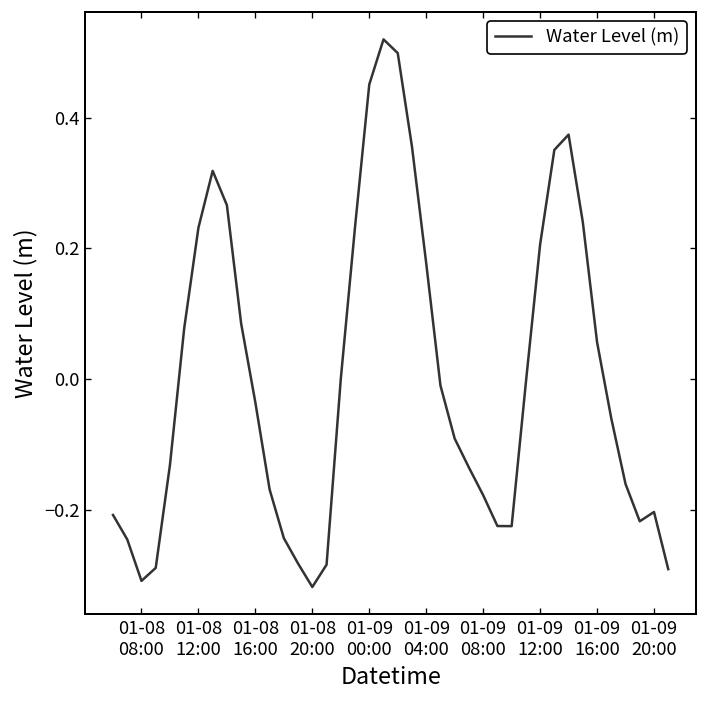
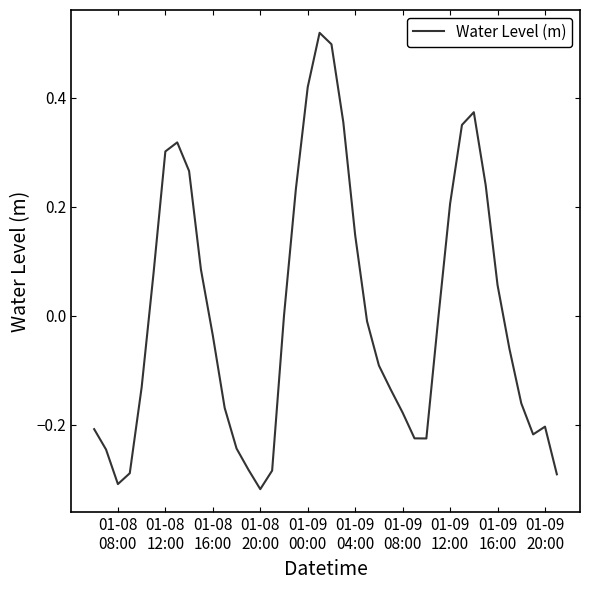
01-08 12:00: 0.23 -> 0.30
01-09 00:00: 0.45 -> 0.42
01-09 04:00: 0.18 -> 0.15
